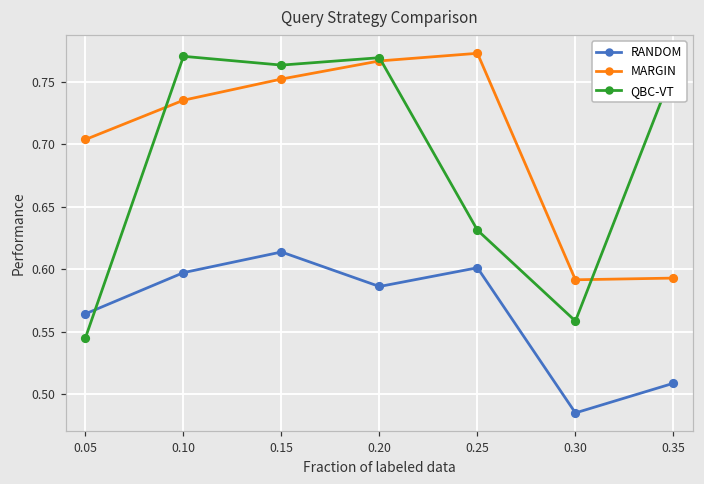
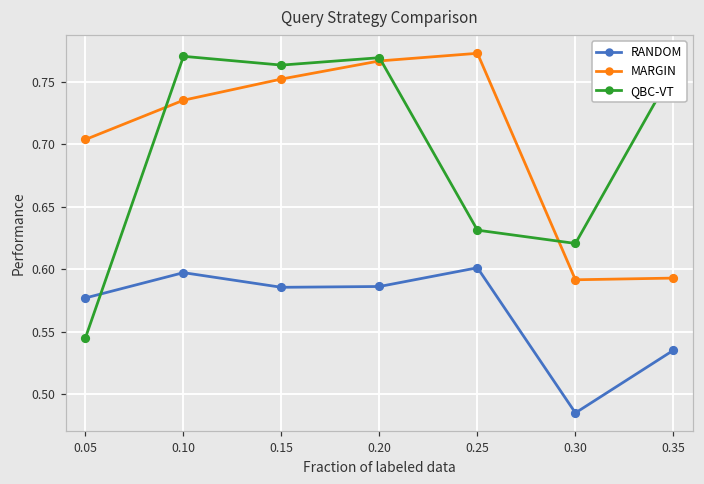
RANDOM, 0.05: 0.564 -> 0.577
RANDOM, 0.15: 0.614 -> 0.586
QBC-VT, 0.30: 0.559 -> 0.621
RANDOM, 0.35: 0.509 -> 0.535
